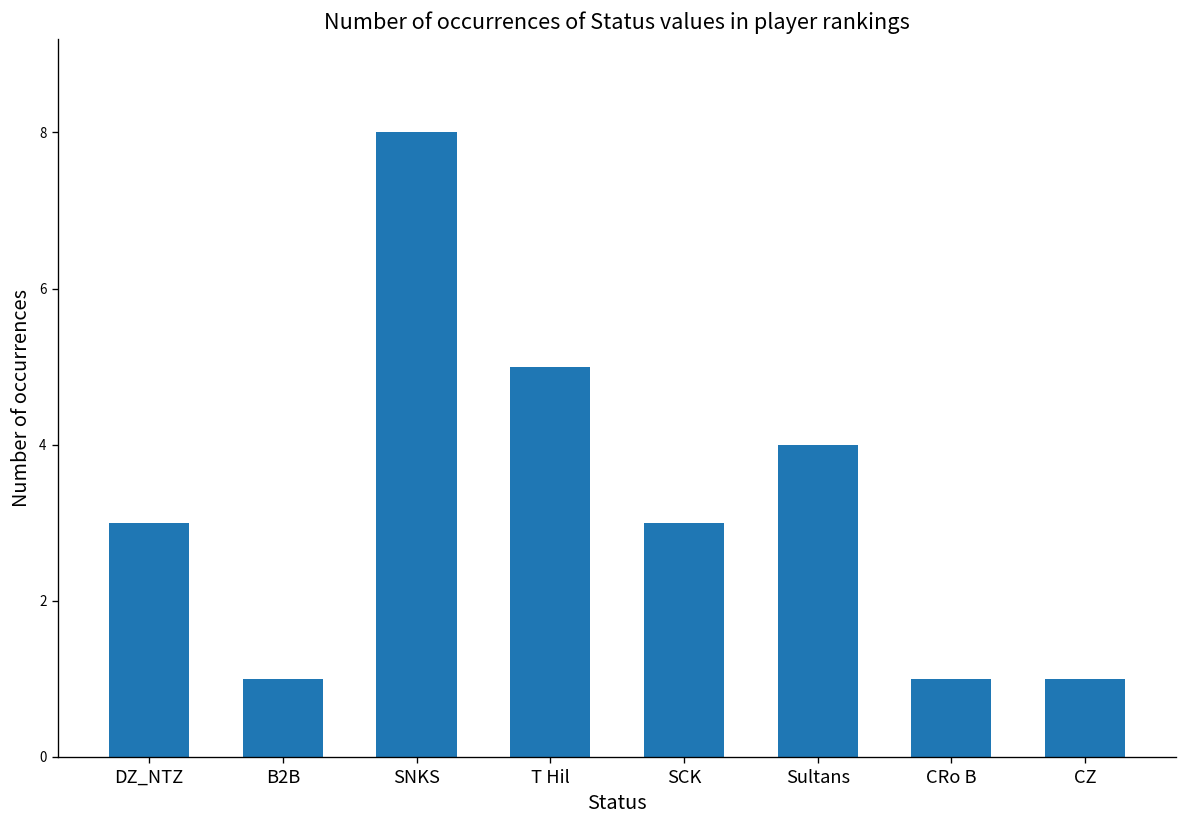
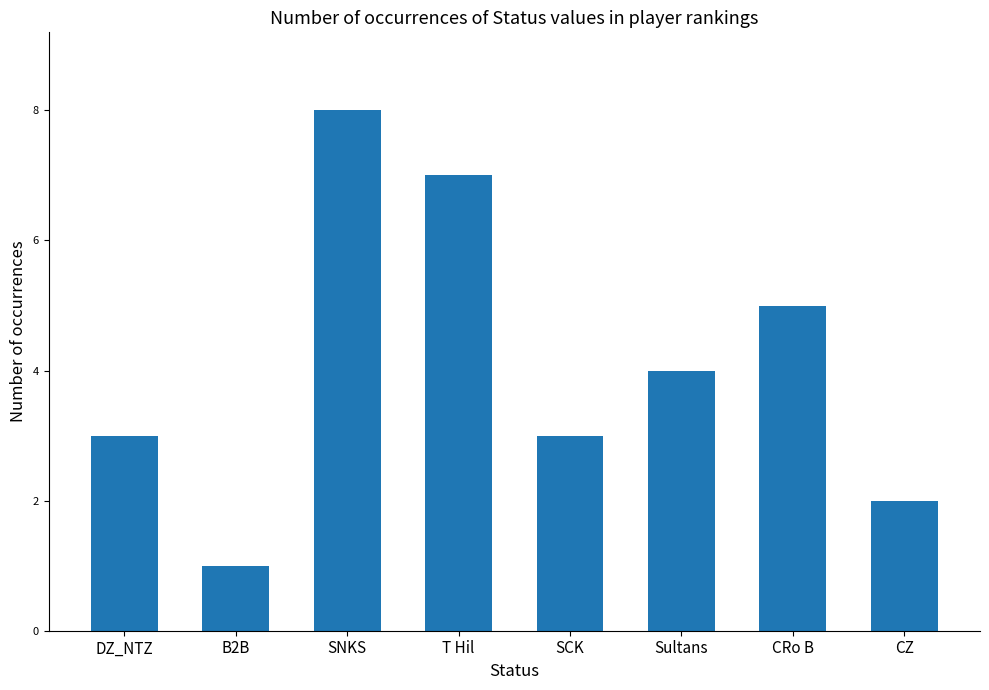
T Hil: 5 -> 7
CRo B: 1 -> 5
CZ: 1 -> 2
